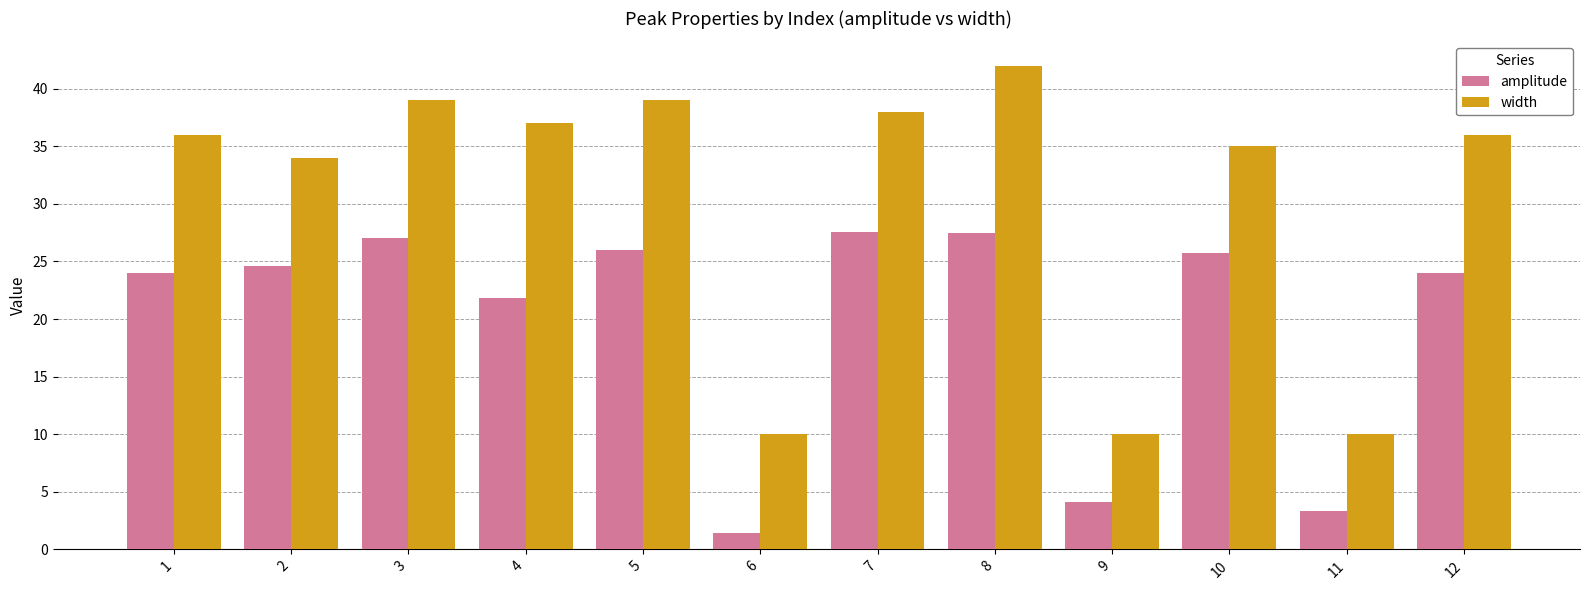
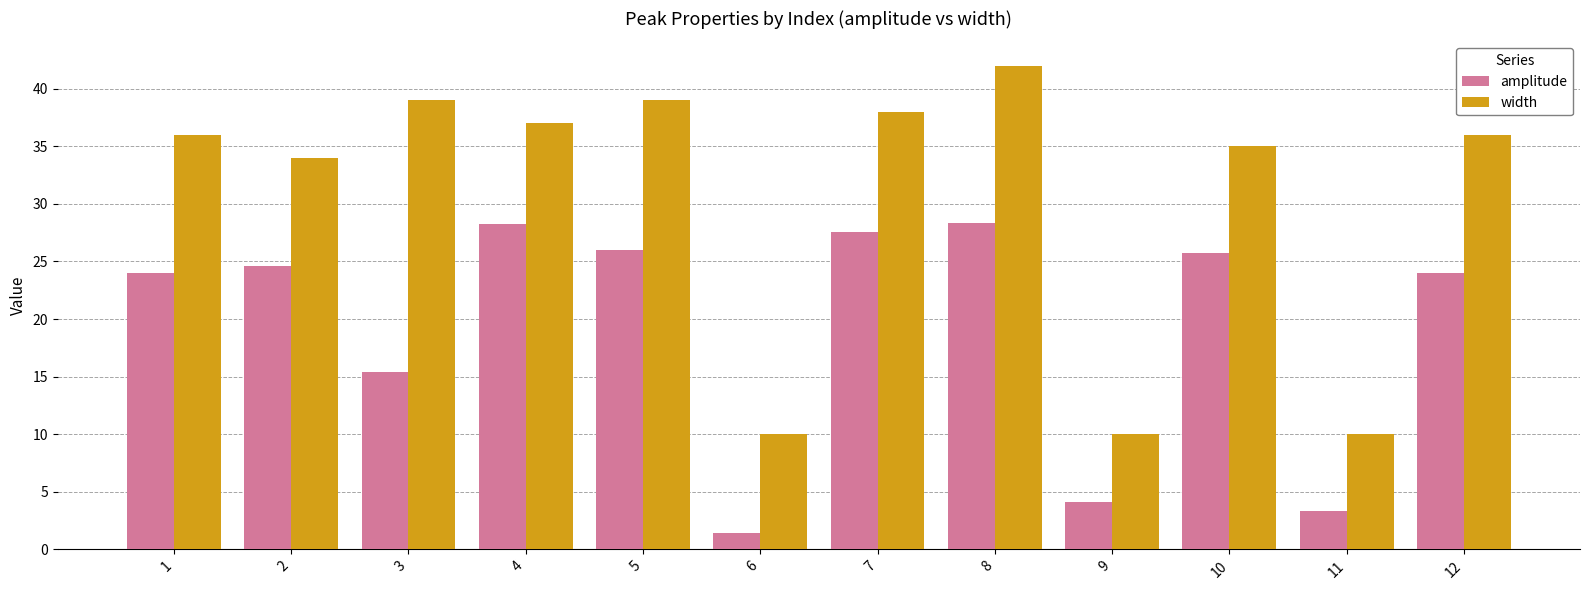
amplitude, 3: 27.1 -> 15.4
amplitude, 4: 21.8 -> 28.2
amplitude, 8: 27.5 -> 28.3
